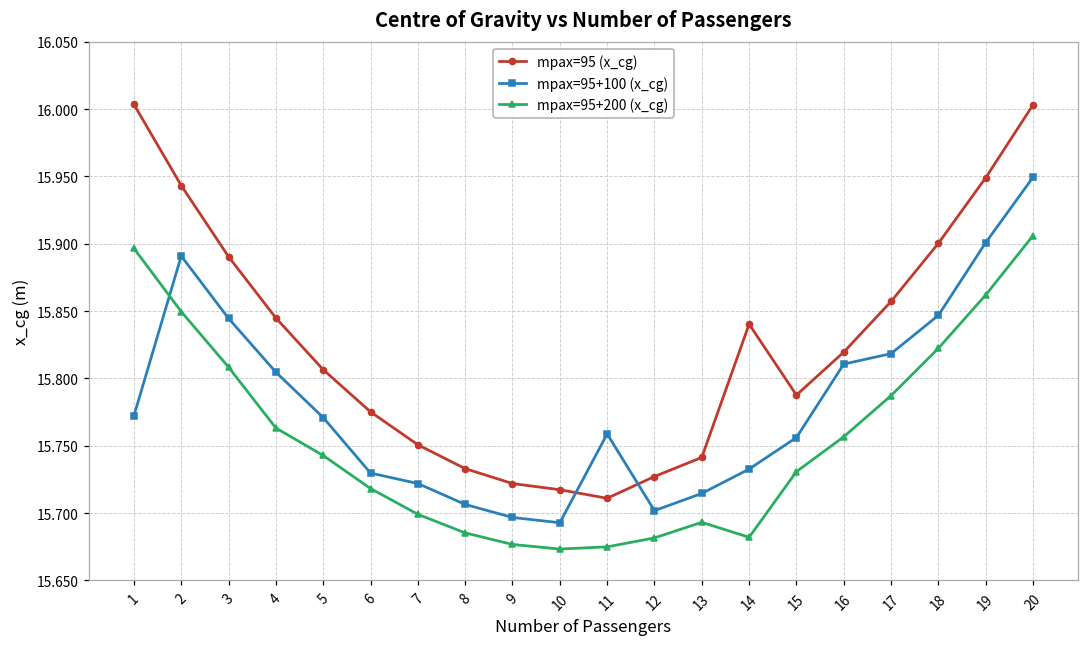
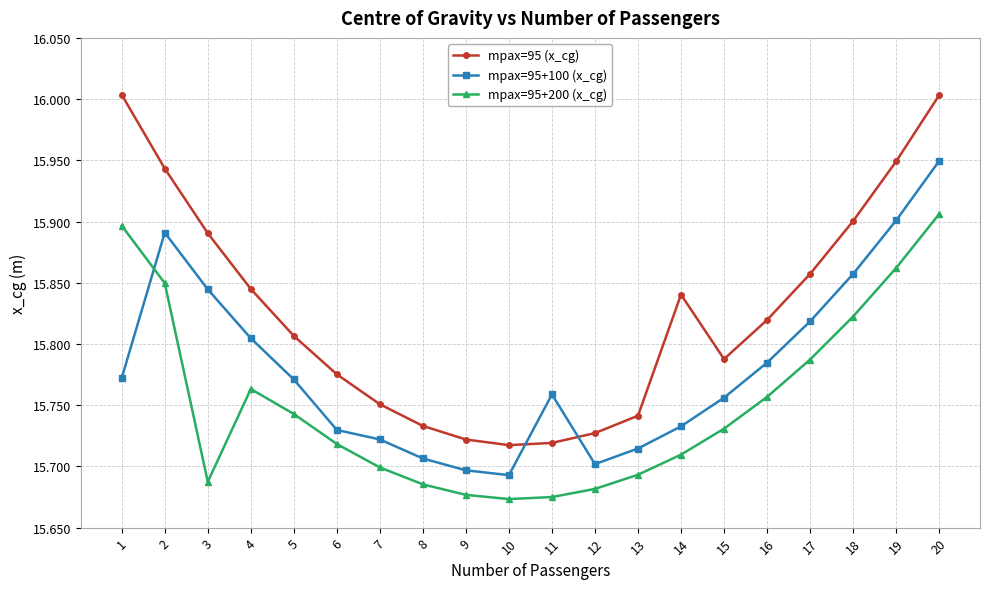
mpax=95+200 (x_cg), 3: 15.808 -> 15.687
mpax=95 (x_cg), 11: 15.711 -> 15.719
mpax=95+200 (x_cg), 14: 15.682 -> 15.710
mpax=95+100 (x_cg), 16: 15.811 -> 15.785
mpax=95+100 (x_cg), 18: 15.847 -> 15.857
